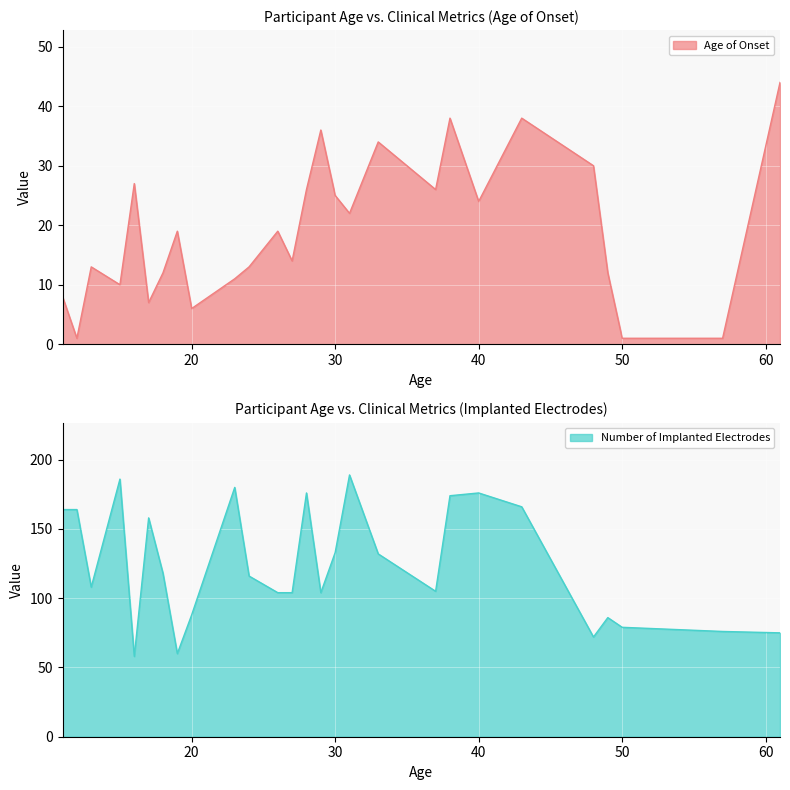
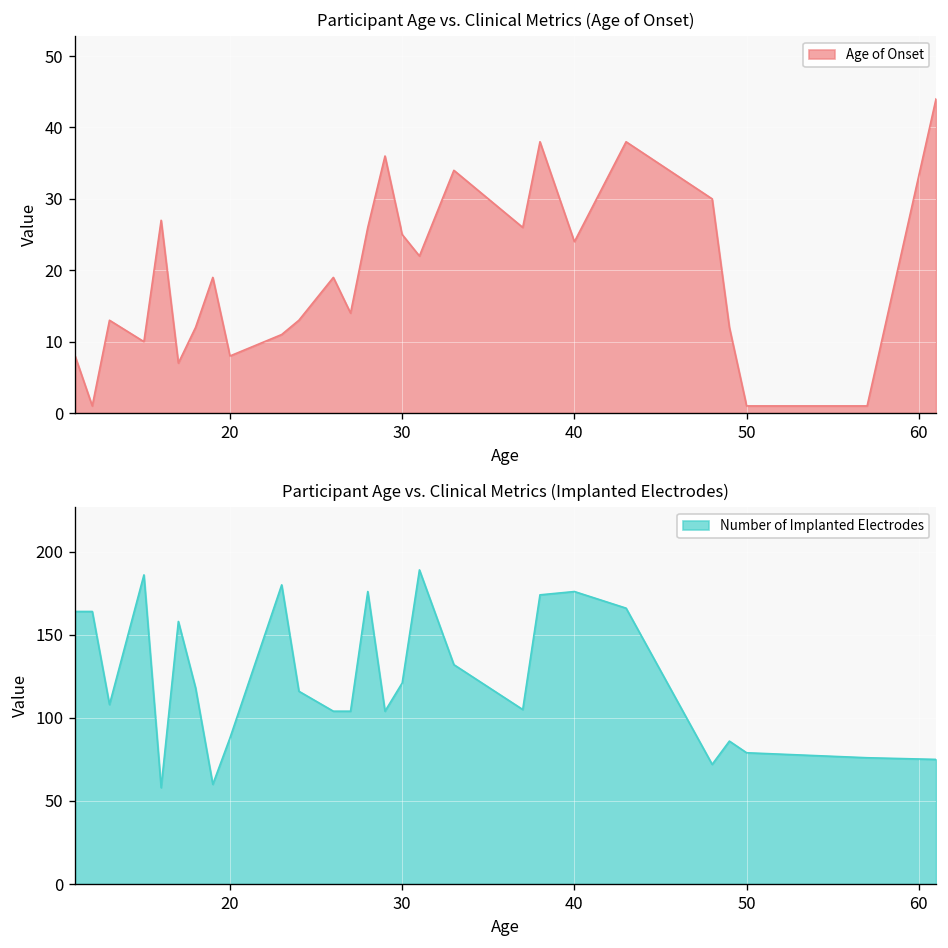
Participant Age vs. Clinical Metrics (Age of Onset), 20: 6 -> 8
Participant Age vs. Clinical Metrics (Implanted Electrodes), 30: 133 -> 121
